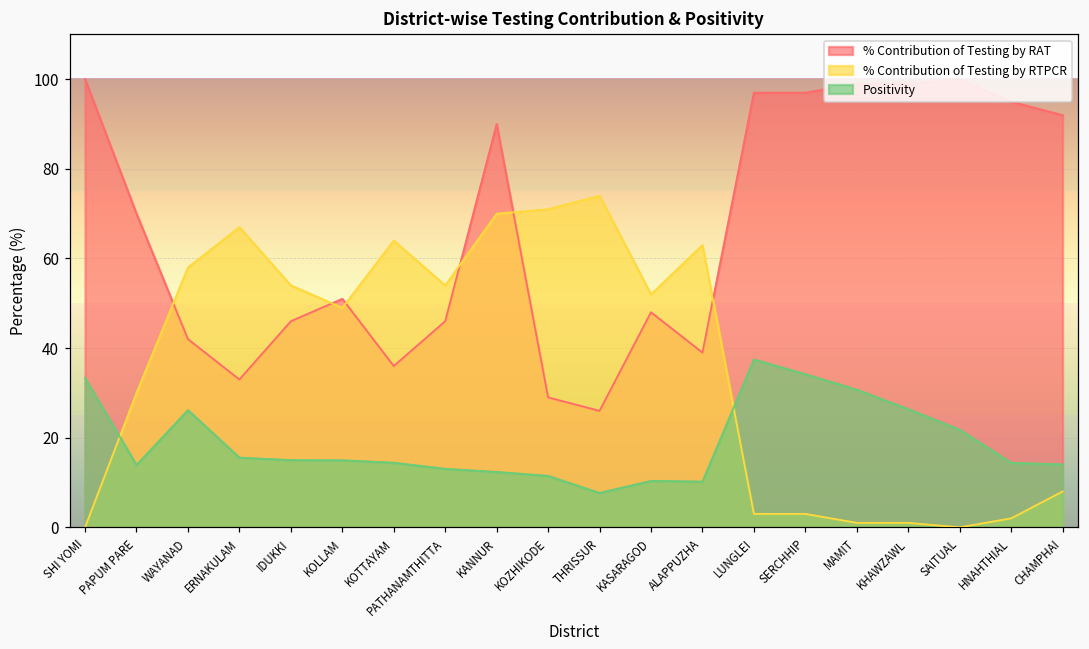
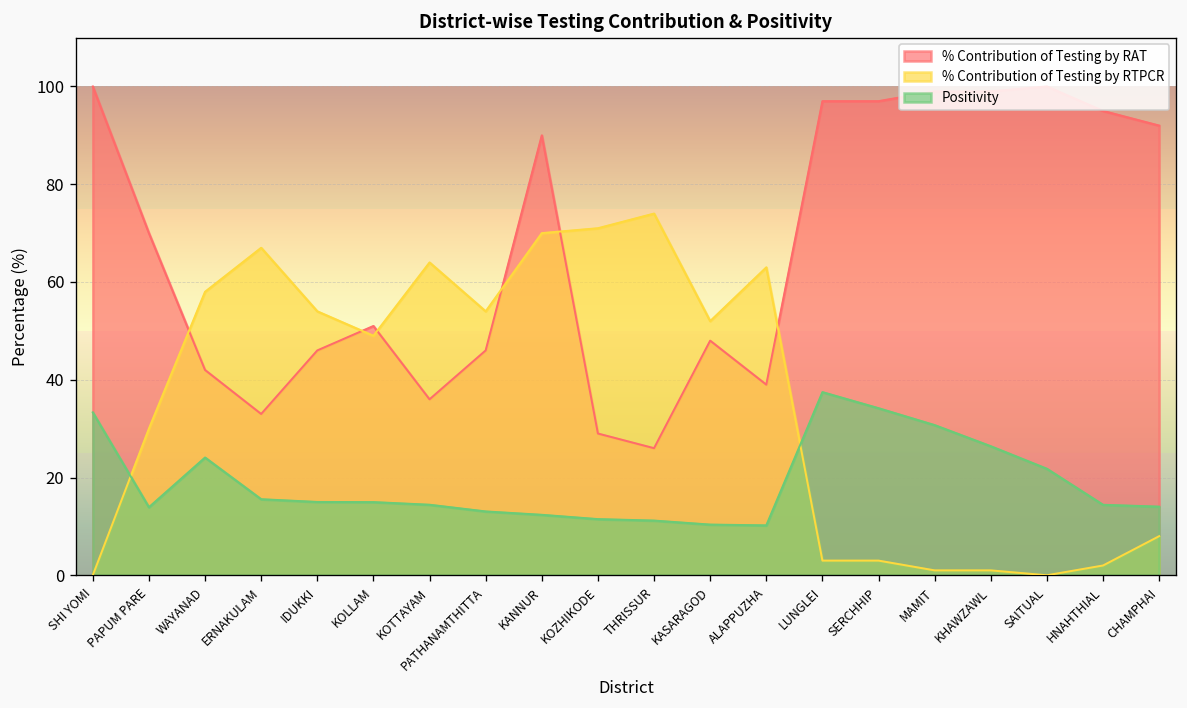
Positivity, WAYANAD: 26 -> 24
Positivity, THRISSUR: 8 -> 11
